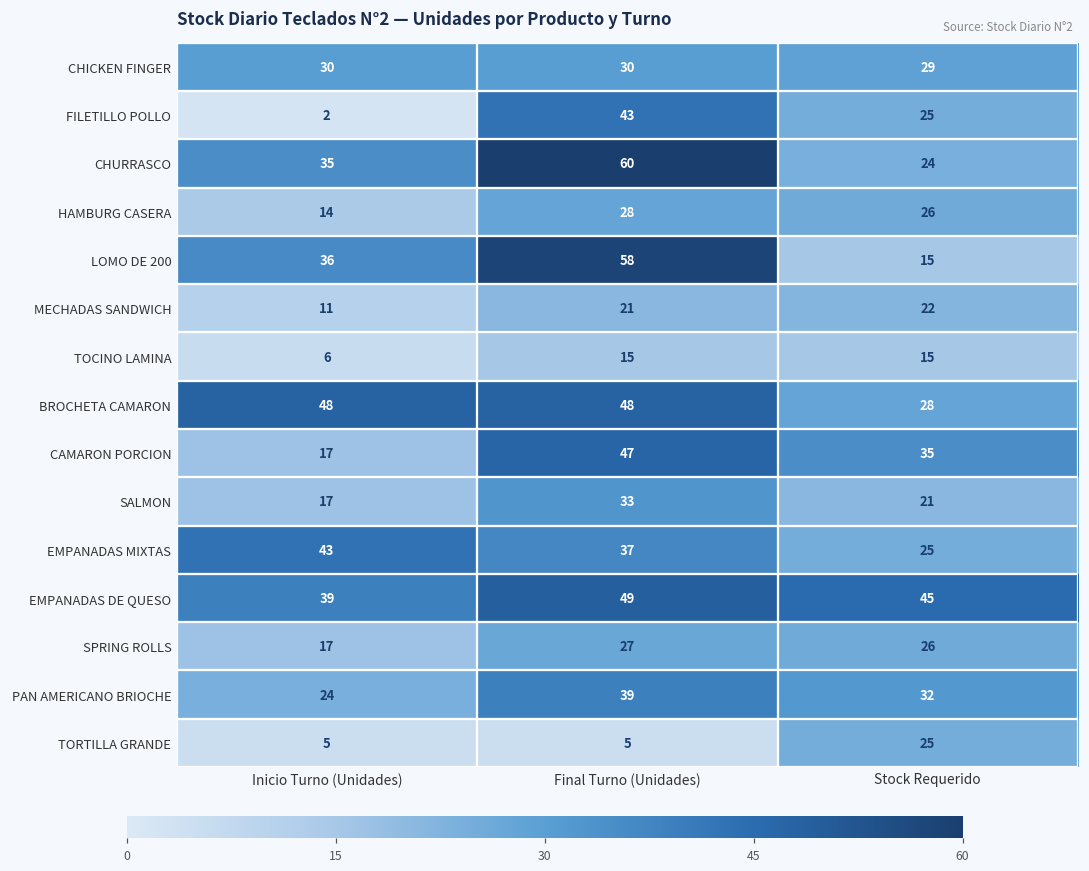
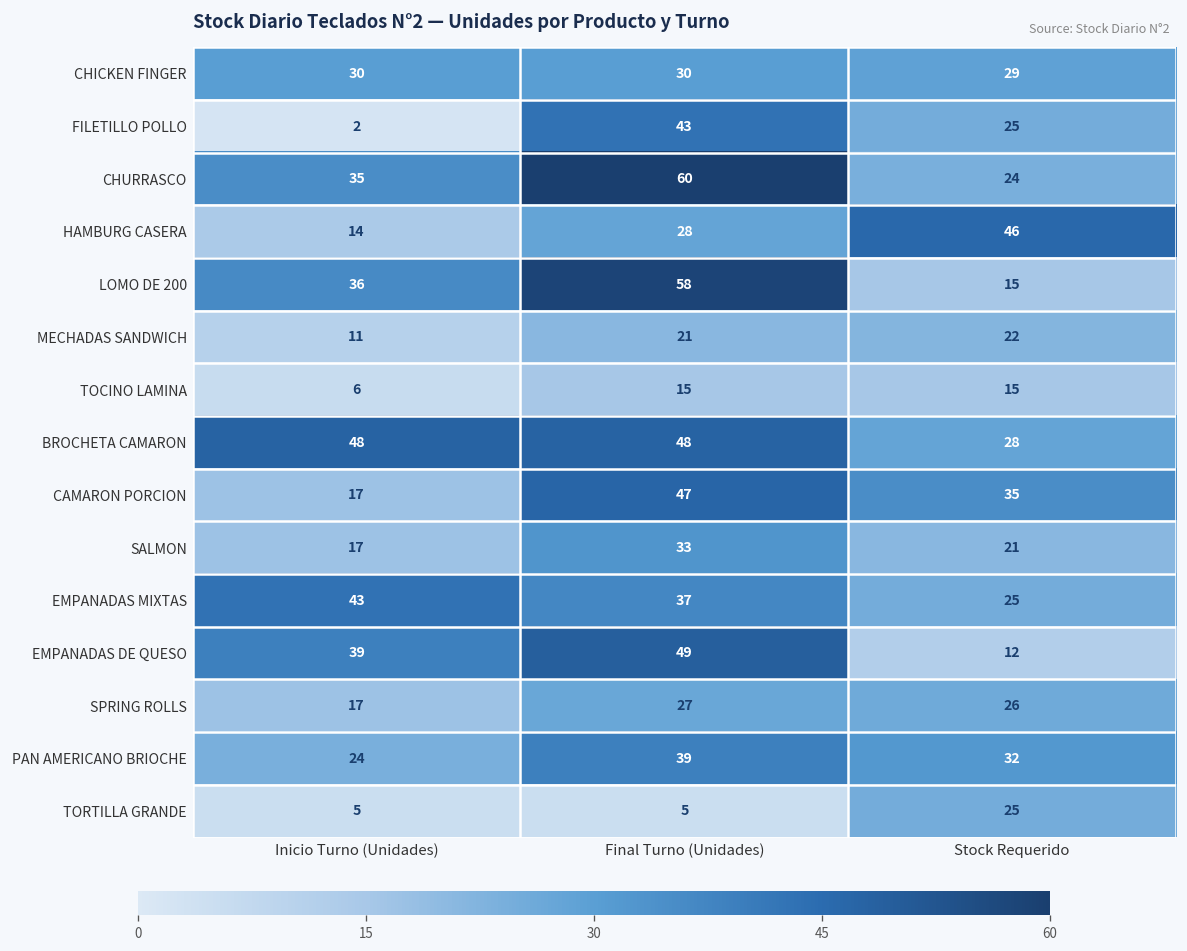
HAMBURG CASERA, Stock Requerido: 26 -> 46
EMPANADAS DE QUESO, Stock Requerido: 45 -> 12
